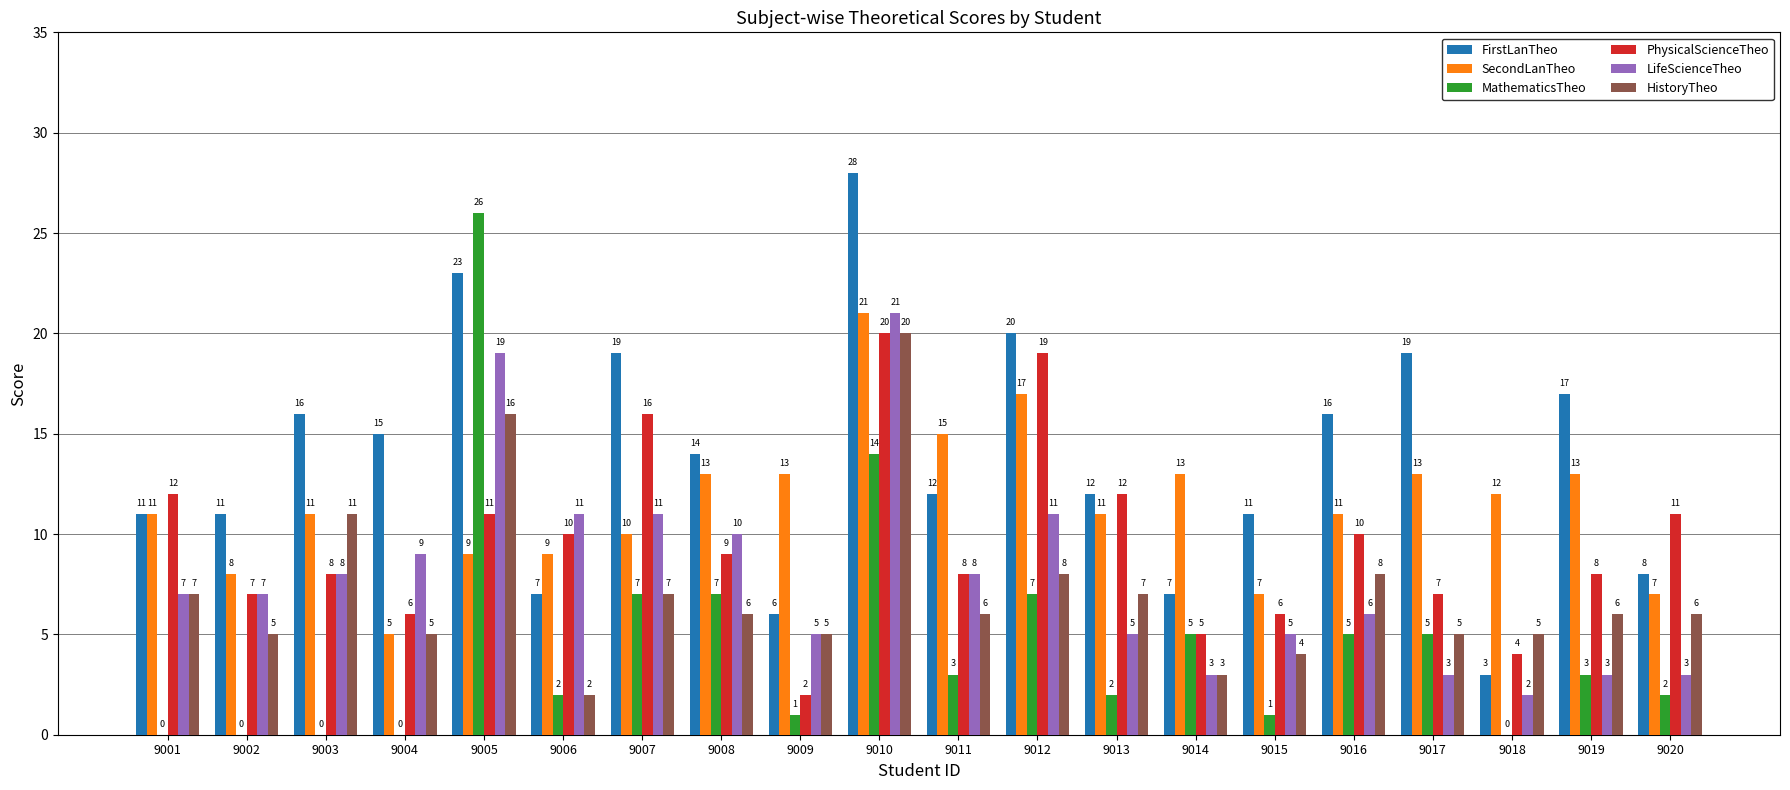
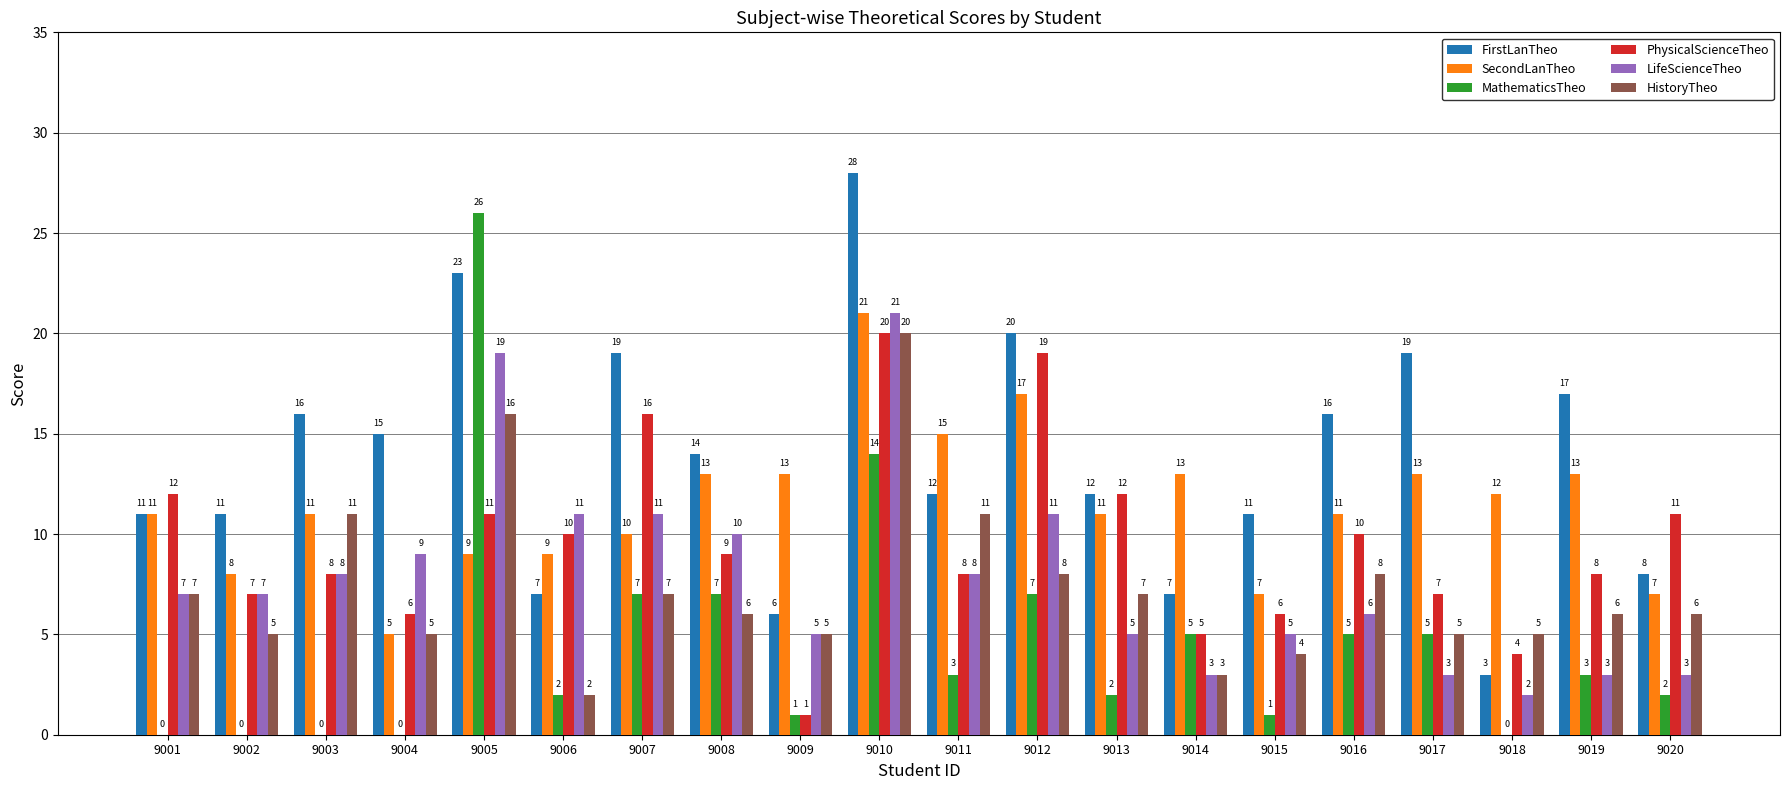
PhysicalScienceTheo, 9009: 2 -> 1
HistoryTheo, 9011: 6 -> 11
